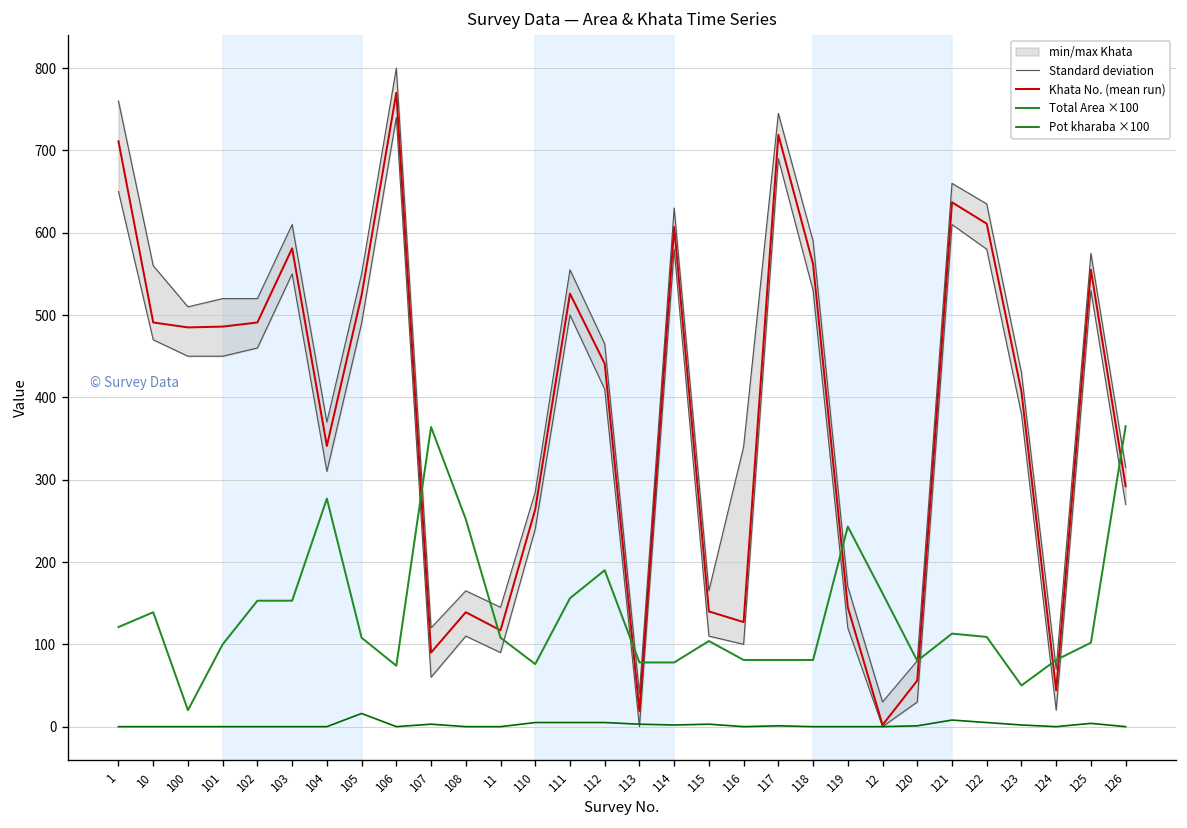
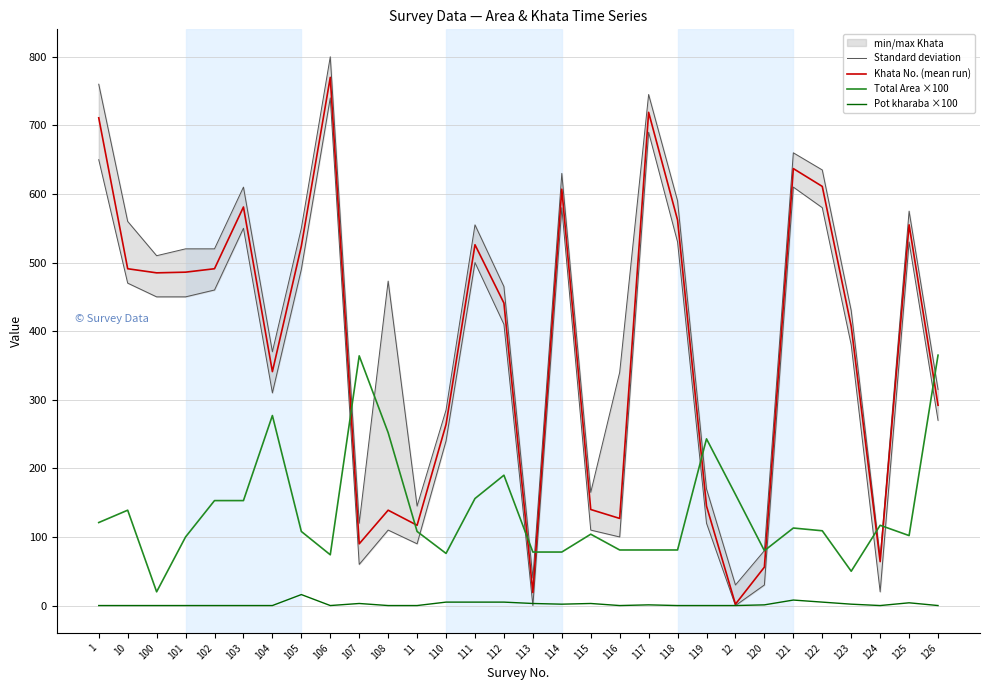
min/max Khata, 108: 170 -> 470
Khata No. (mean run), 124: 40 -> 60
Total Area ×100, 124: 80 -> 120
